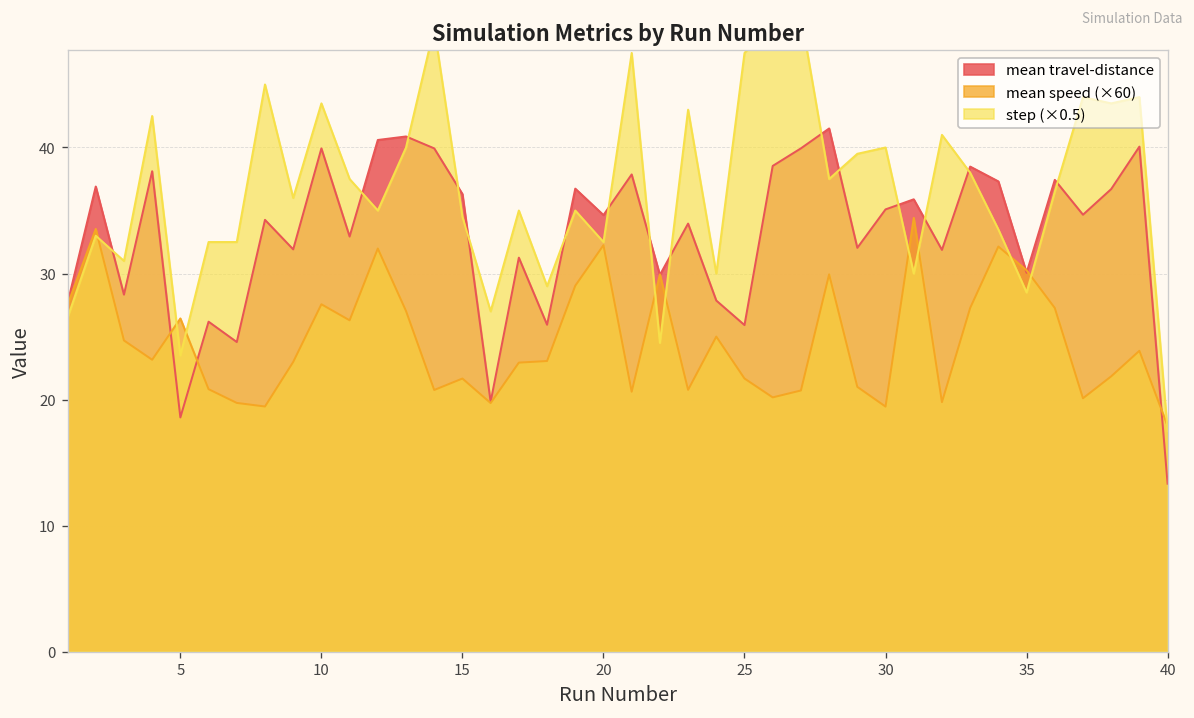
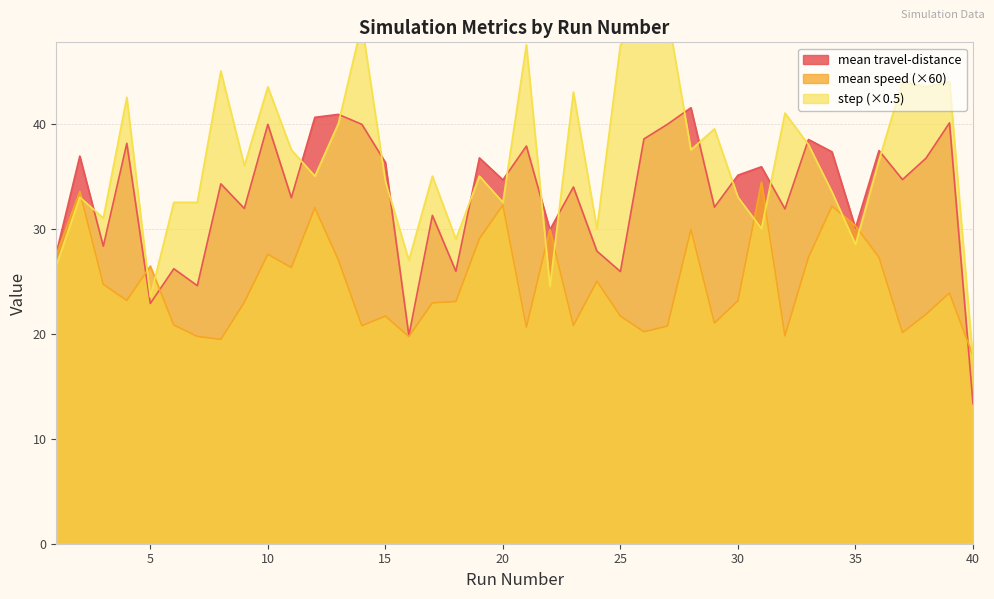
mean travel-distance, 5: 18.6 -> 22.9
mean speed (×60), 30: 19.4 -> 23.1
step (×0.5), 30: 40.0 -> 33.0
